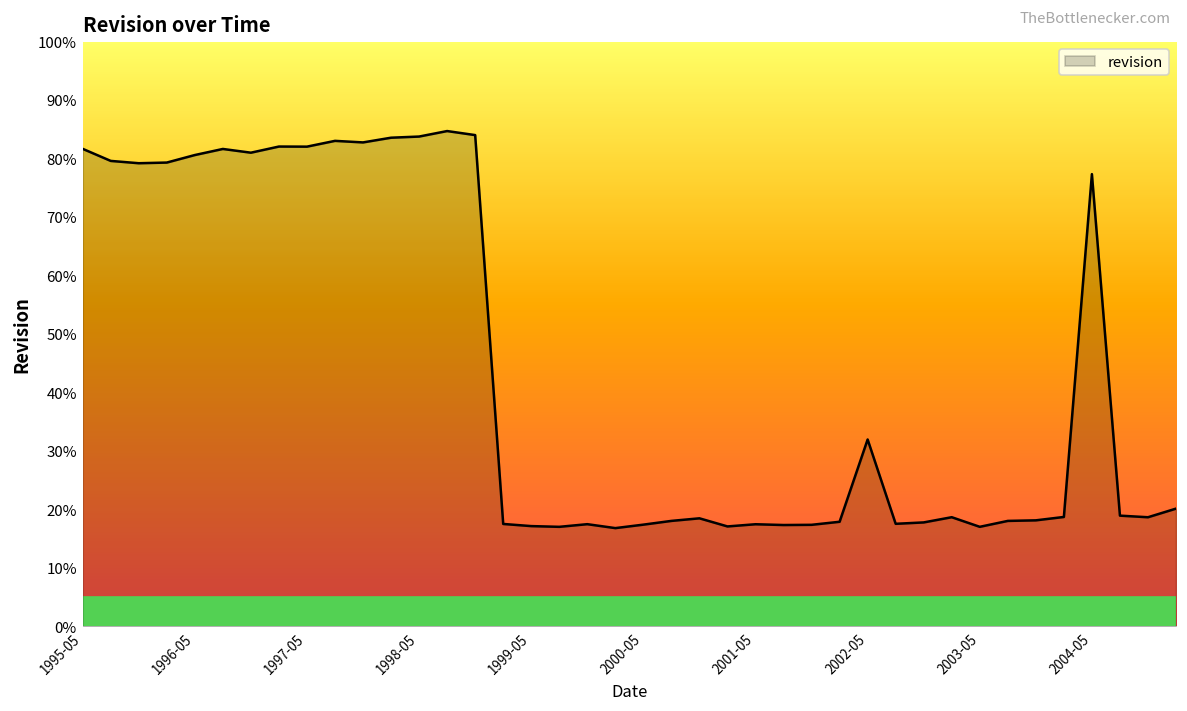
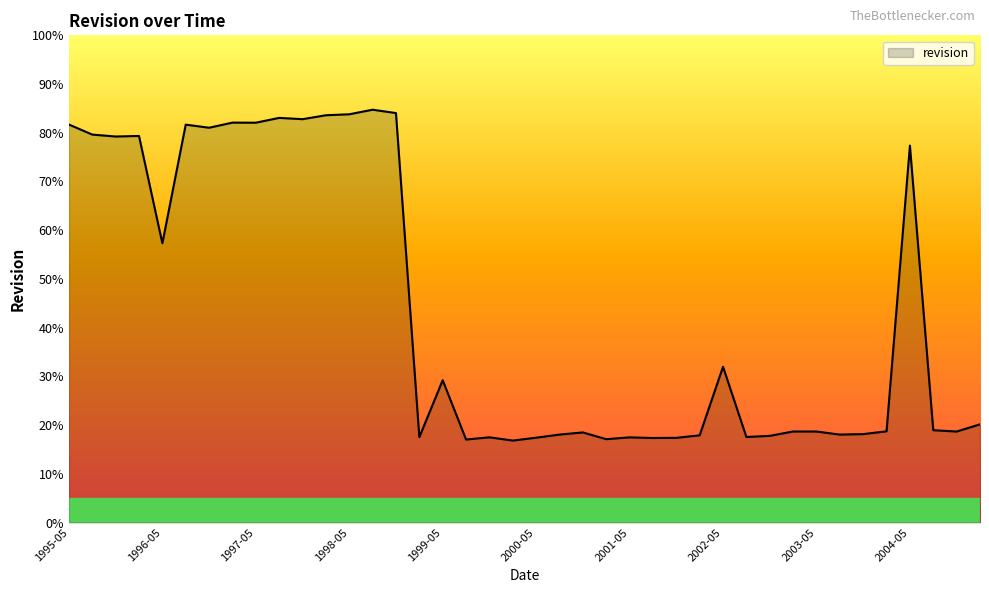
1996-05: 81% -> 57%
1999-05: 17% -> 29%
2003-05: 17% -> 19%
